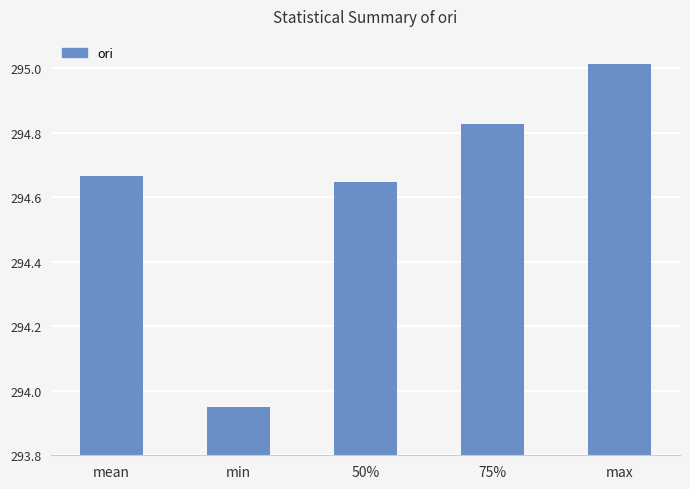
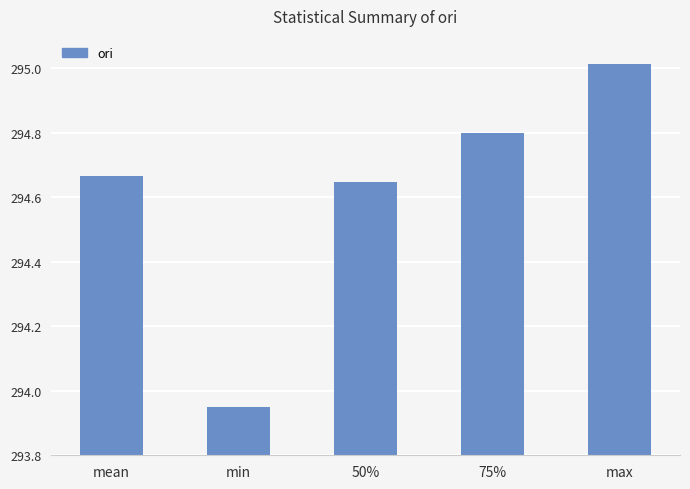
75%: 294.83 -> 294.80
